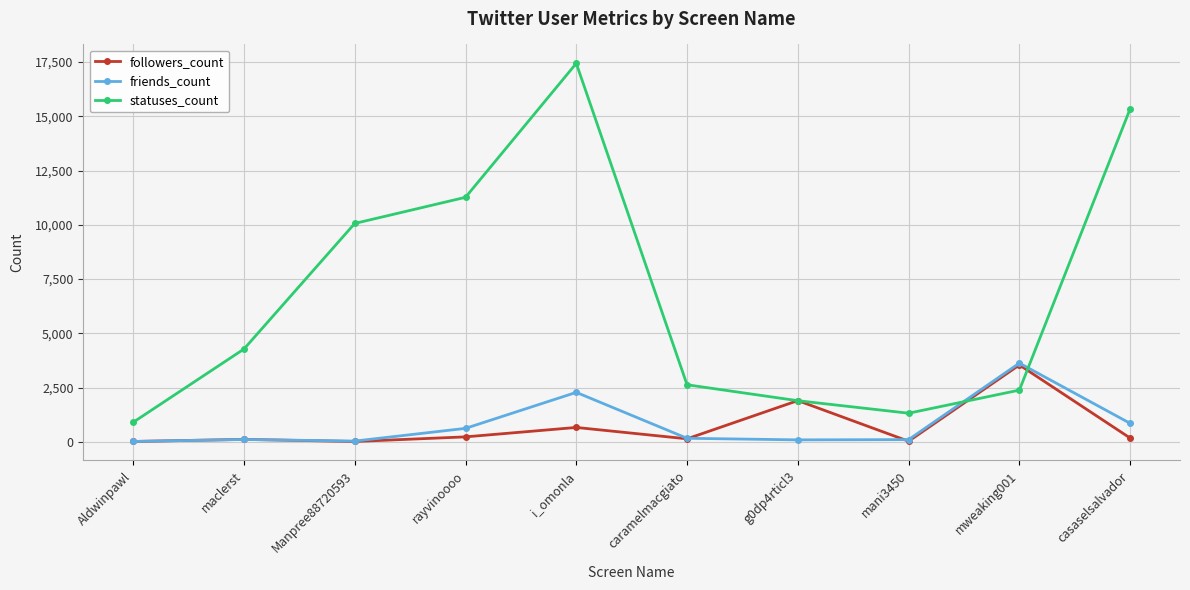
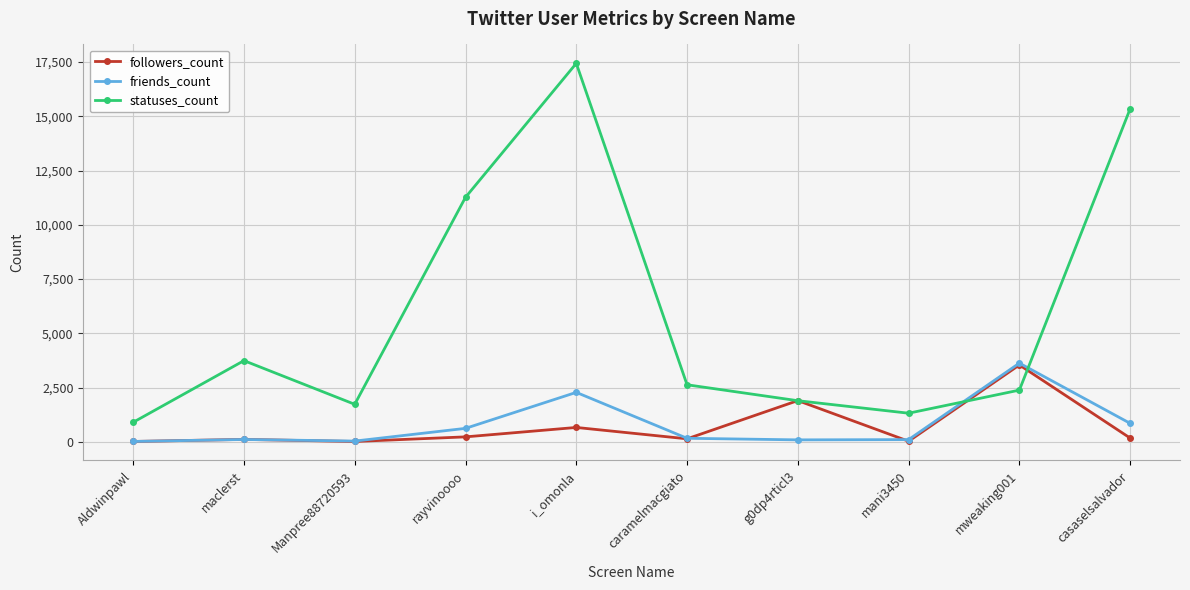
statuses_count, maclerst: 4,300 -> 3,700
statuses_count, Manpree88720593: 10,100 -> 1,700
